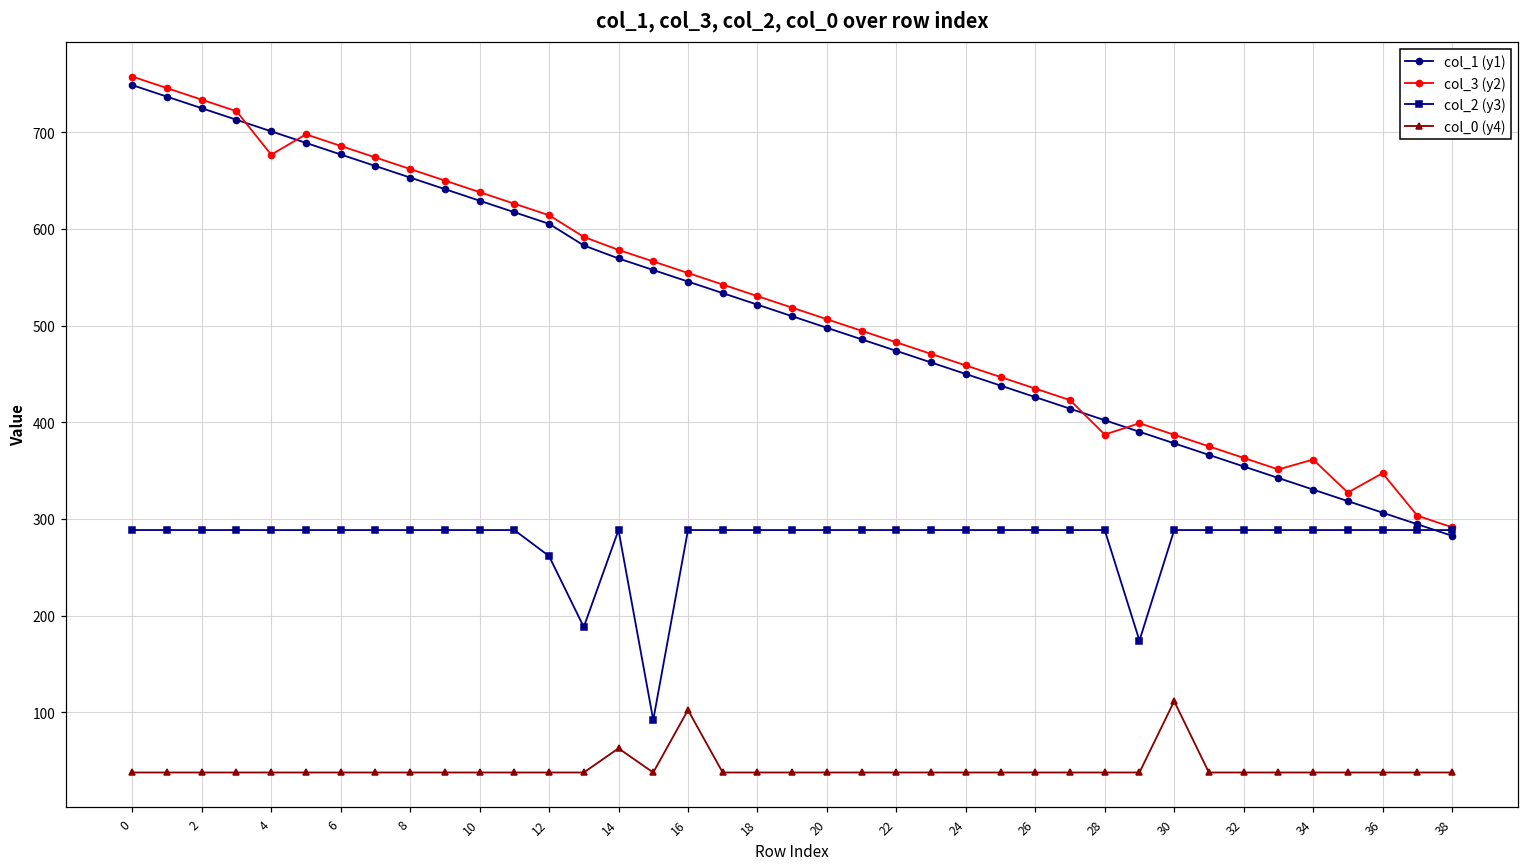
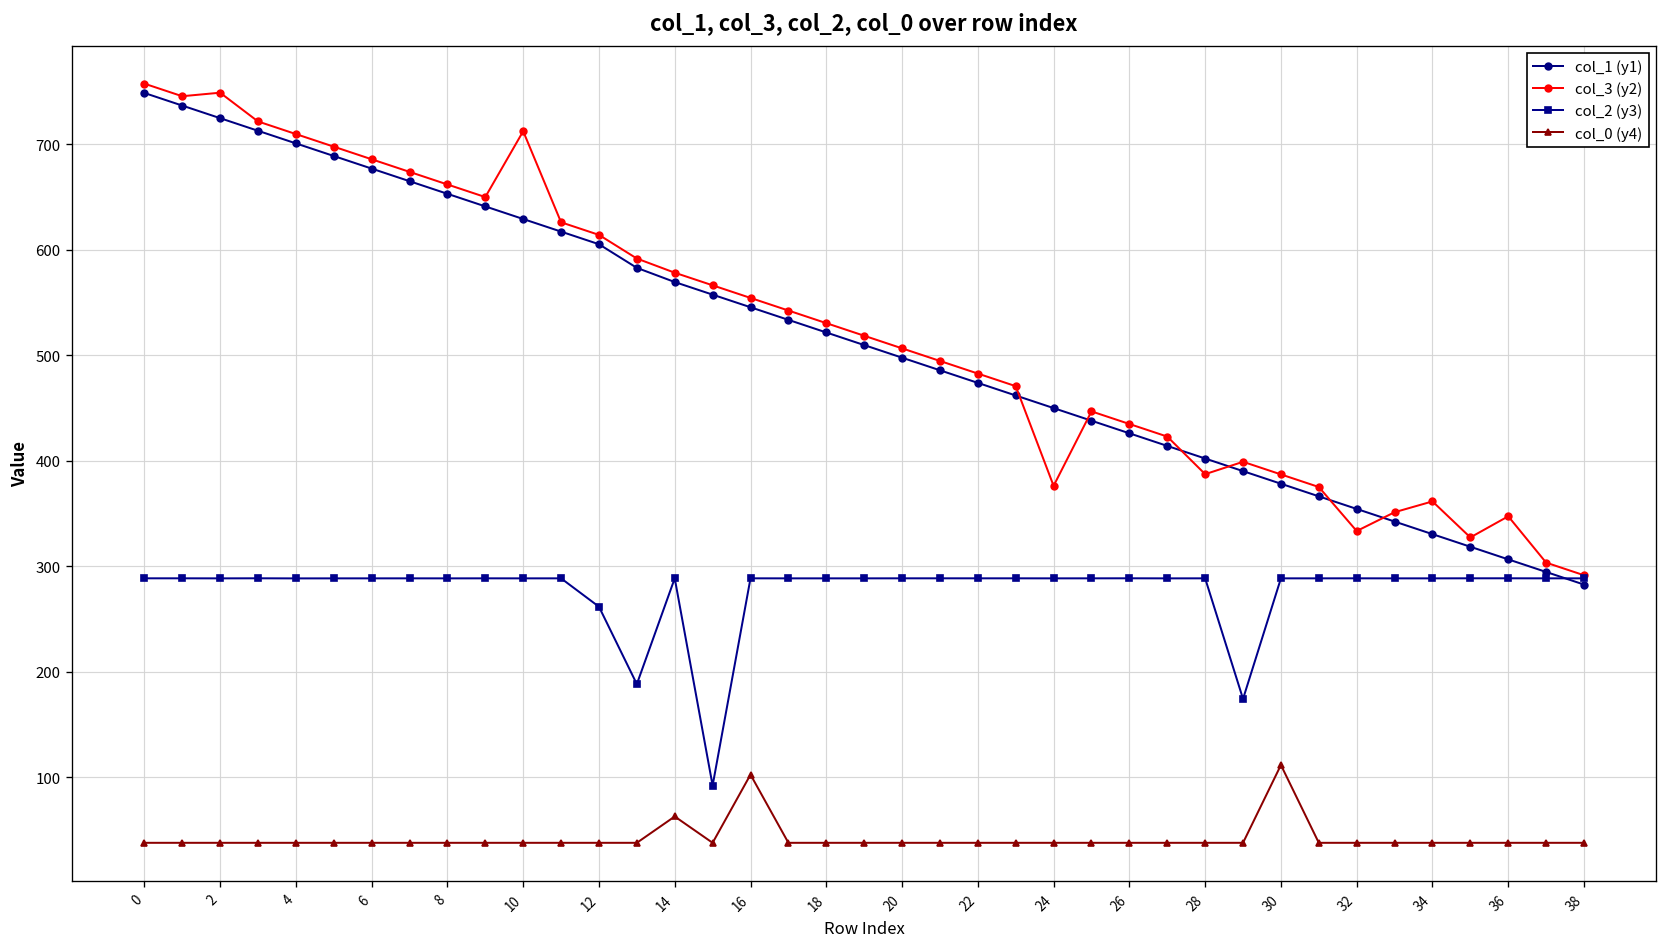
col_3 (y2), 2: 730 -> 750
col_3 (y2), 4: 680 -> 710
col_3 (y2), 10: 640 -> 710
col_3 (y2), 24: 460 -> 380
col_3 (y2), 32: 360 -> 330
